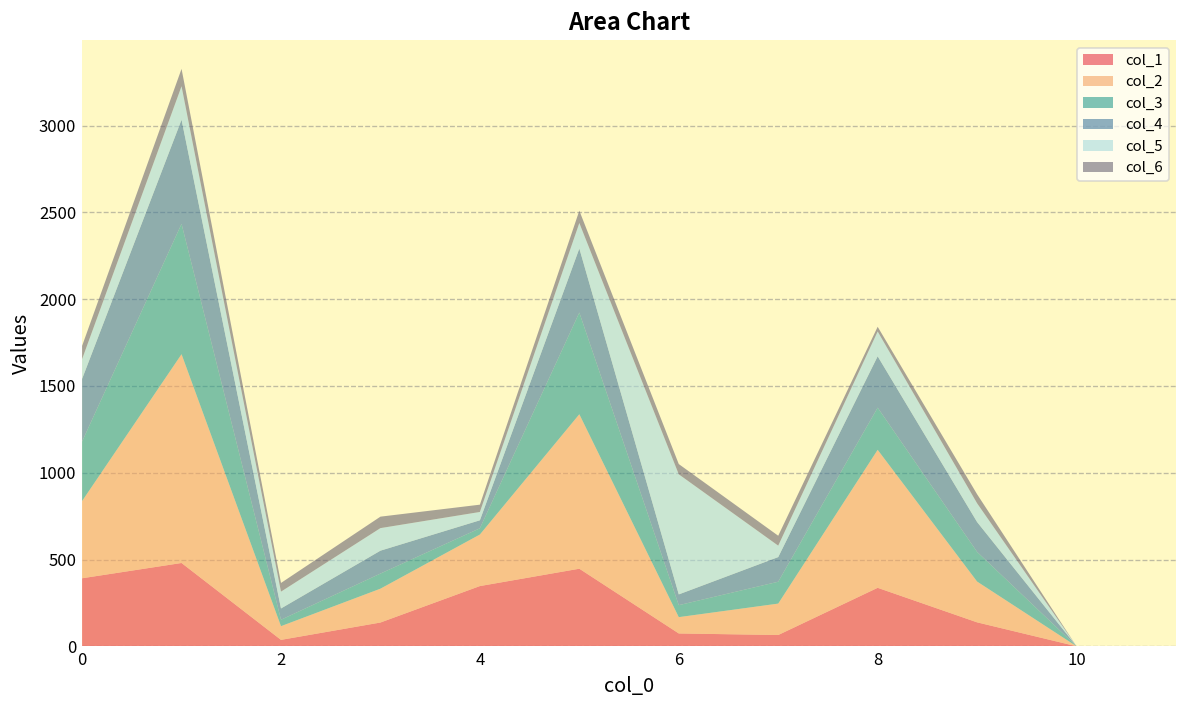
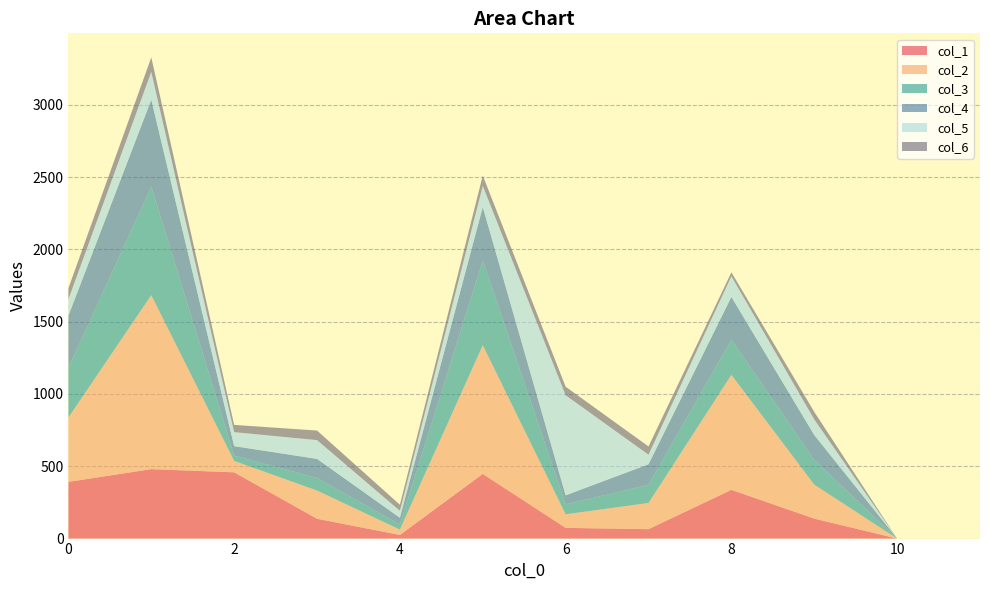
col_1, 2: 40 -> 460
col_1, 4: 350 -> 30
col_2, 4: 300 -> 40
